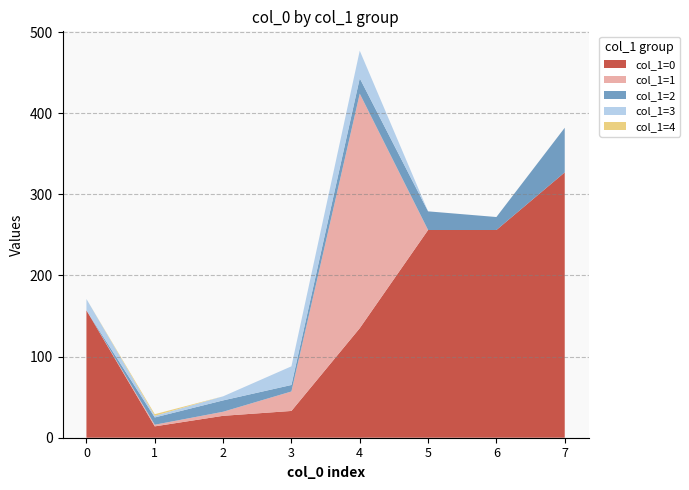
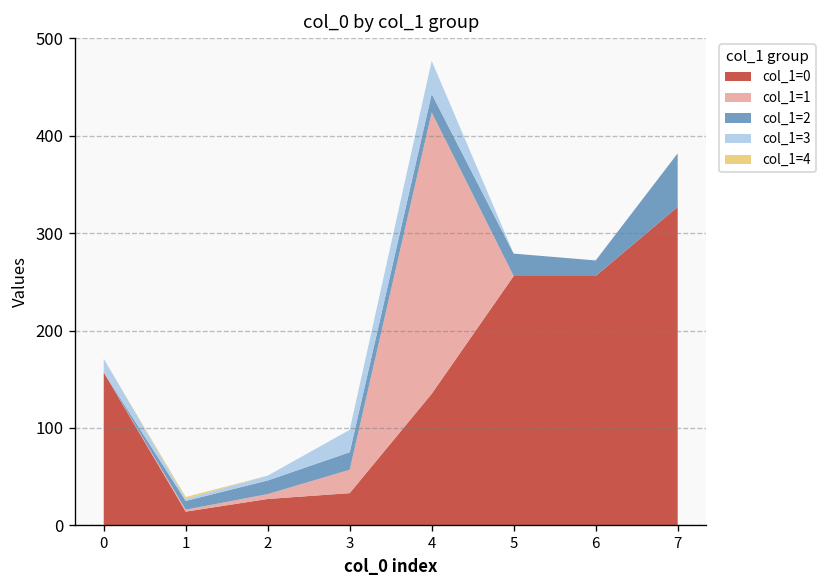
col_1=2, 3: 10 -> 20
